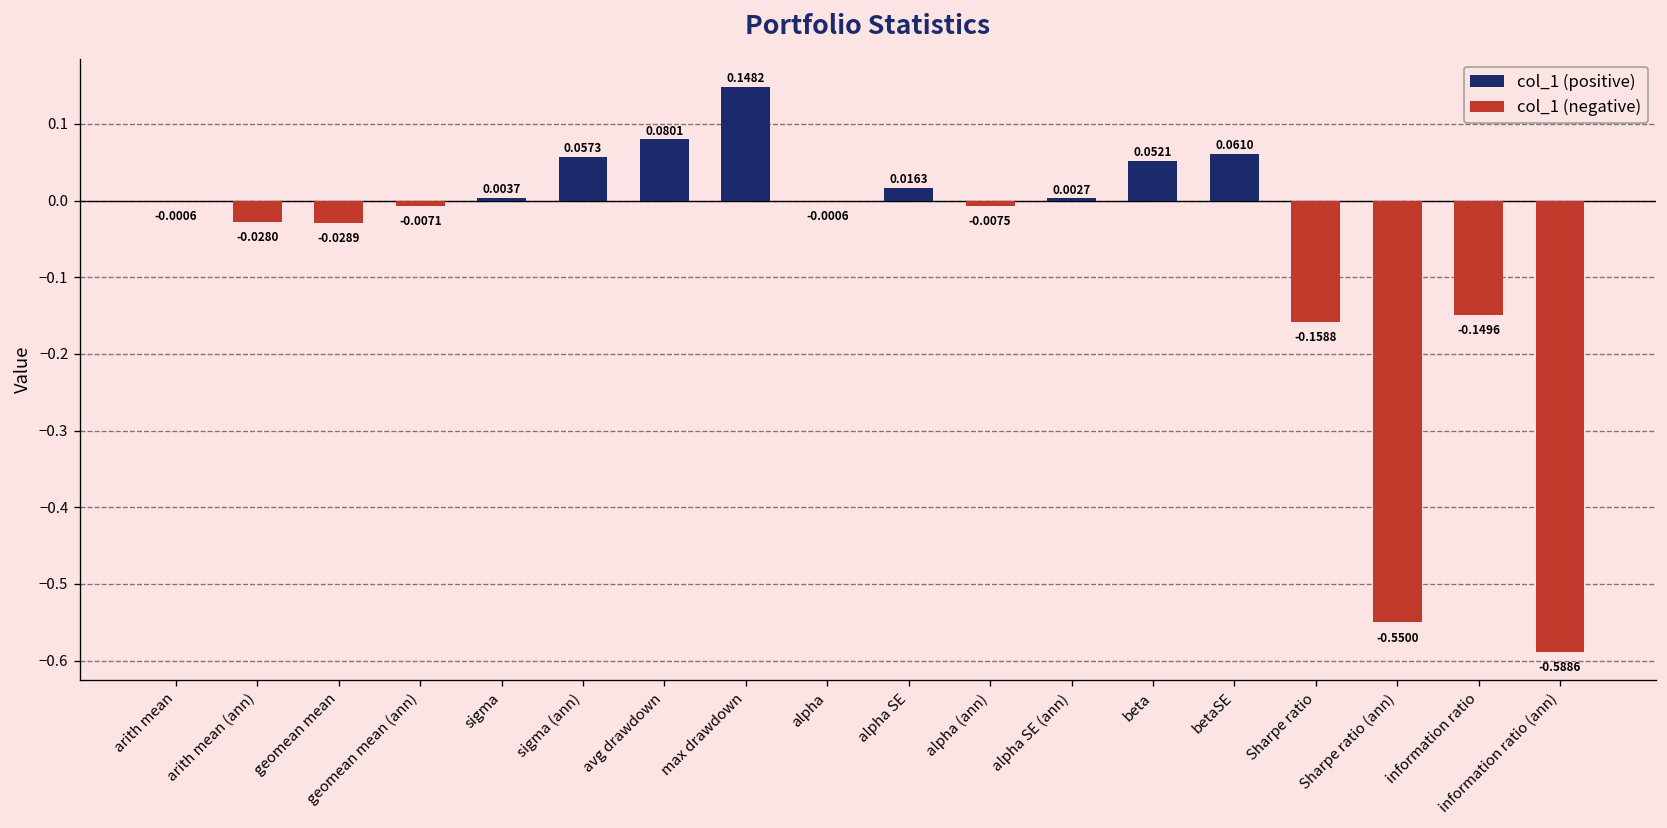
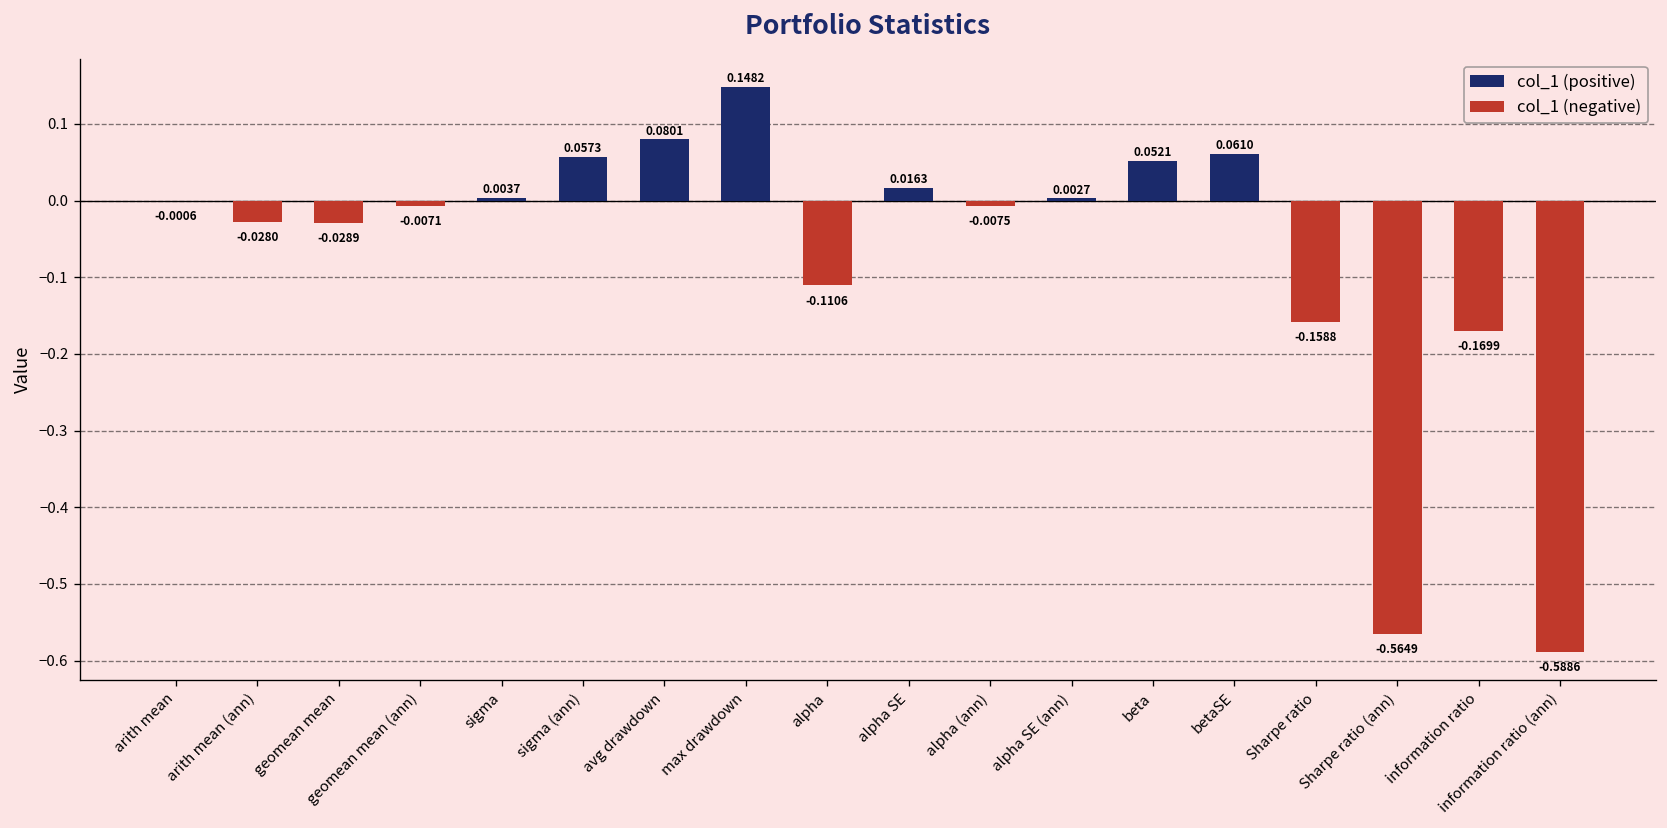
col_1 (negative), alpha: -0.0006 -> -0.1106
col_1 (negative), Sharpe ratio (ann): -0.5500 -> -0.5649
col_1 (negative), information ratio: -0.1496 -> -0.1699
